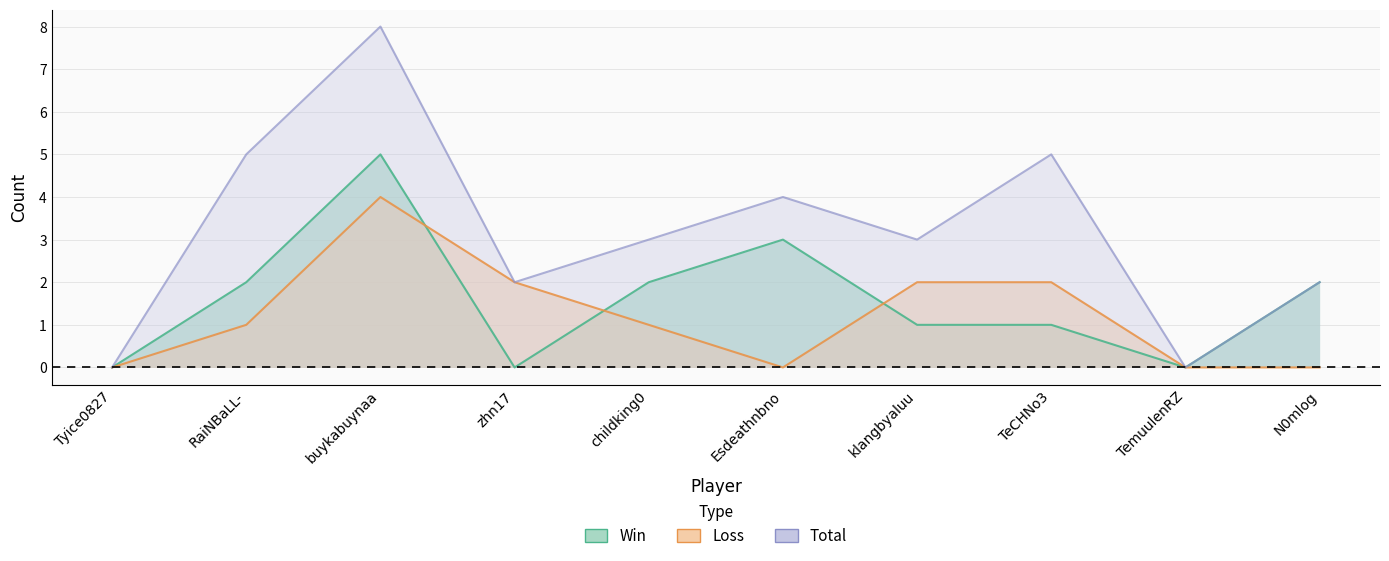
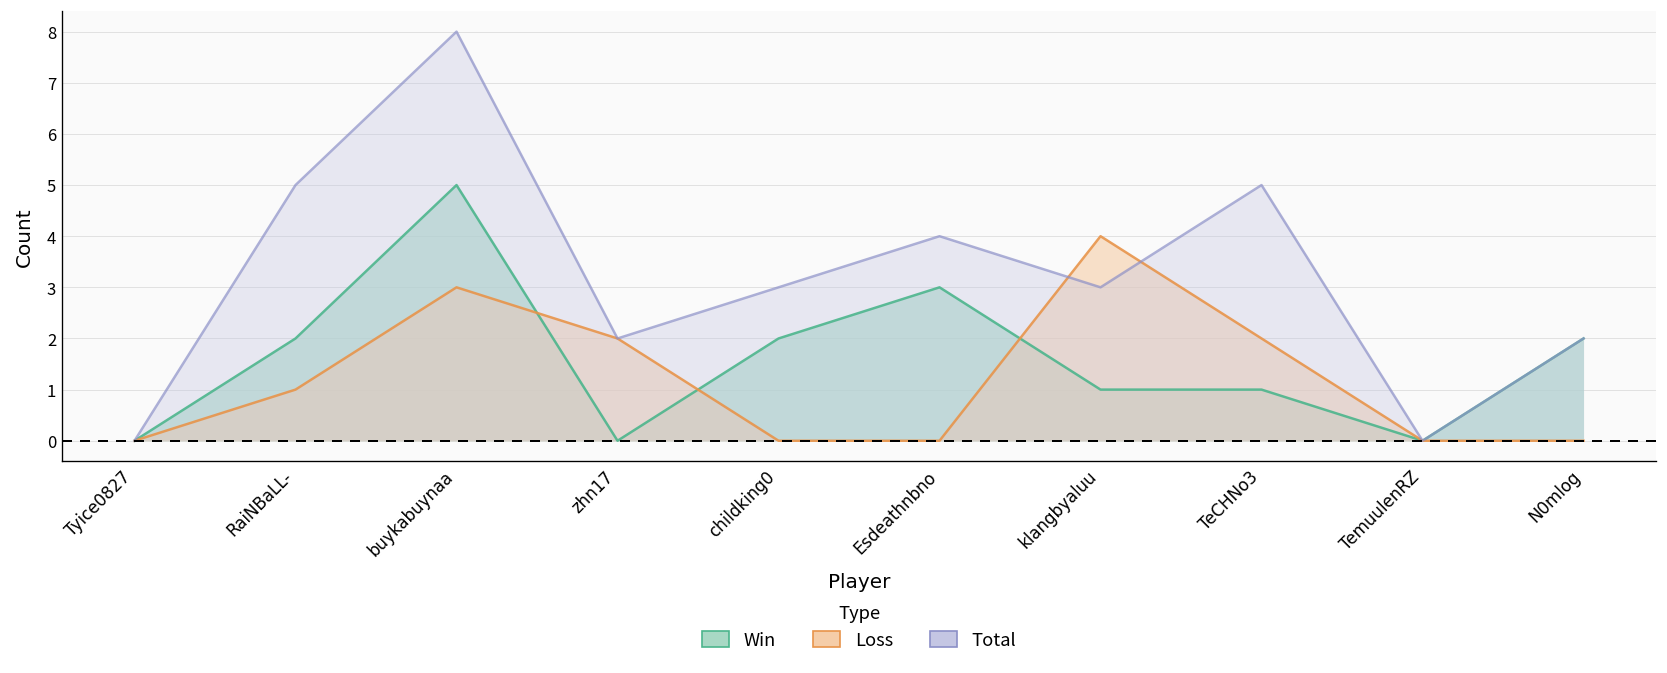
Loss, buykabuynaa: 4 -> 3
Loss, childking0: 1 -> 0
Loss, klangbyaluu: 2 -> 4
